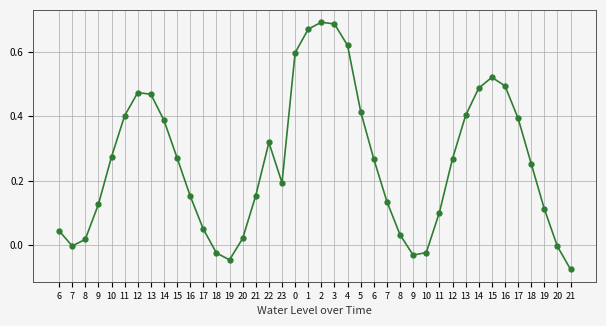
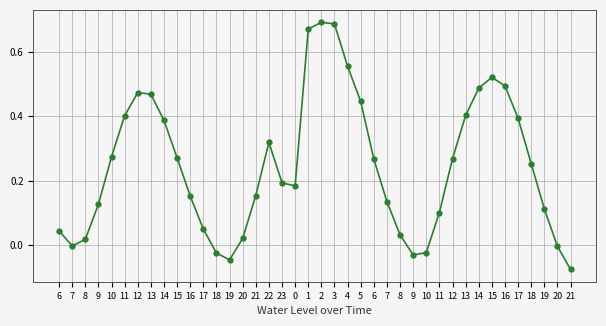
0: 0.60 -> 0.18
4: 0.62 -> 0.56
5: 0.41 -> 0.45
